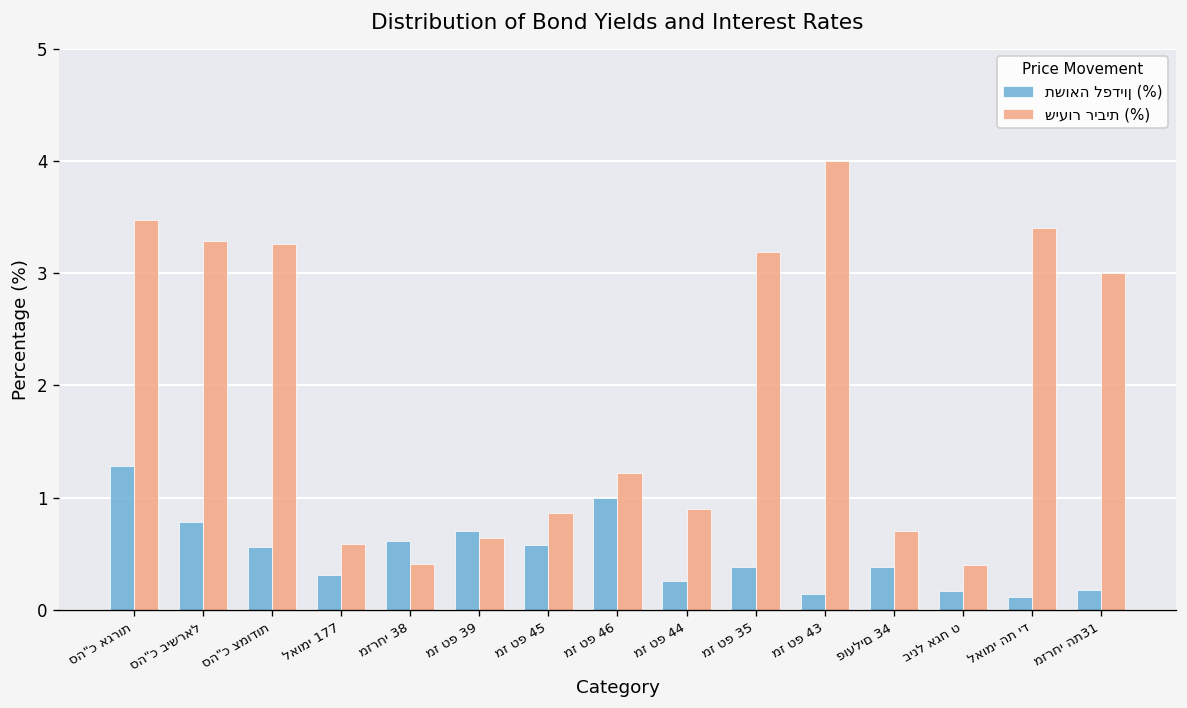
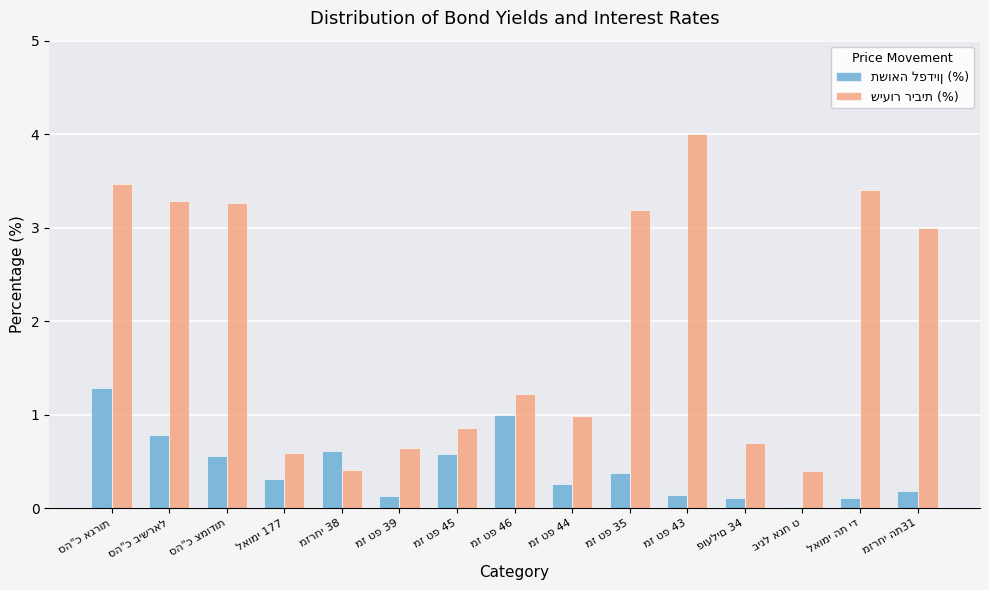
תשואה לפדיון (%), מז טפ 39: 0.7 -> 0.1
שיעור ריבית (%), מז טפ 44: 0.9 -> 1.0
תשואה לפדיון (%), פועלים 34: 0.4 -> 0.1
תשואה לפדיון (%), בינל אגח ט: 0.2 -> 0.0
